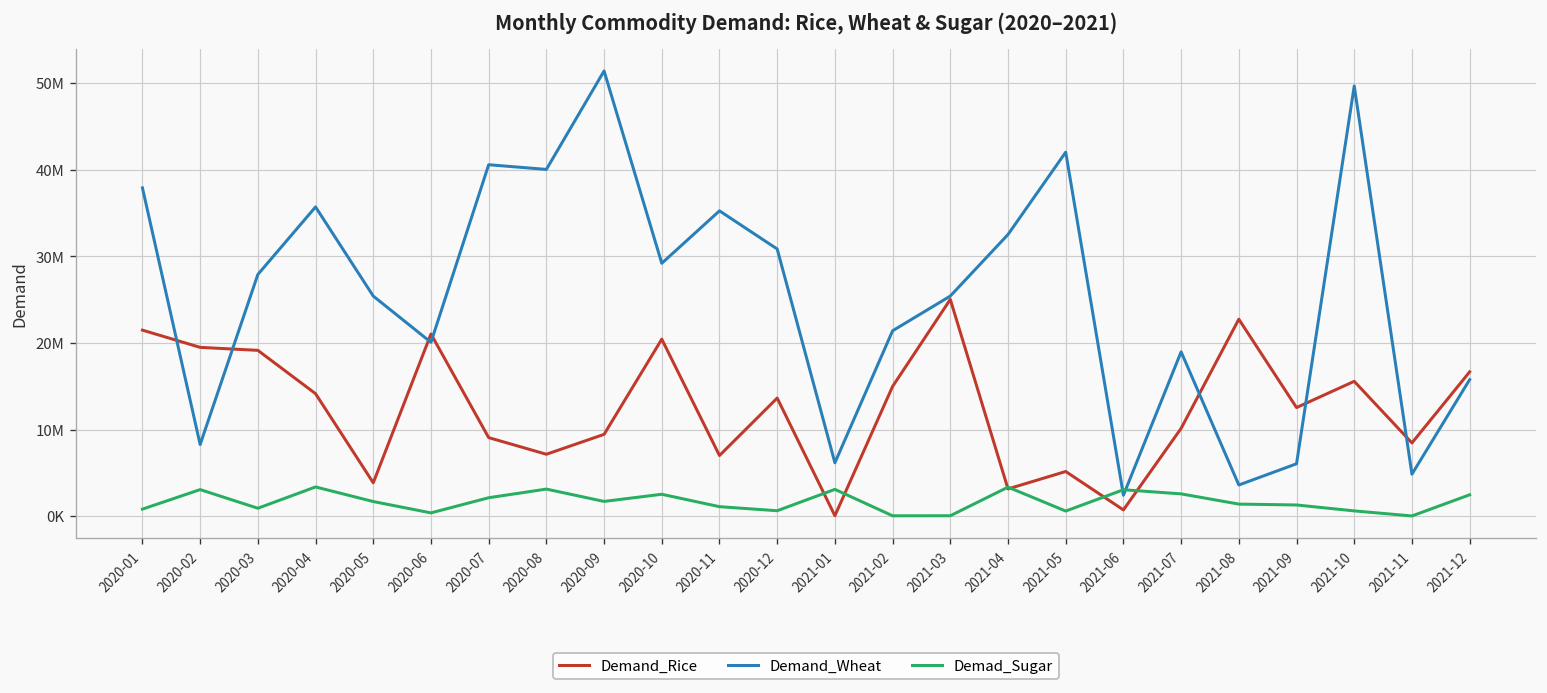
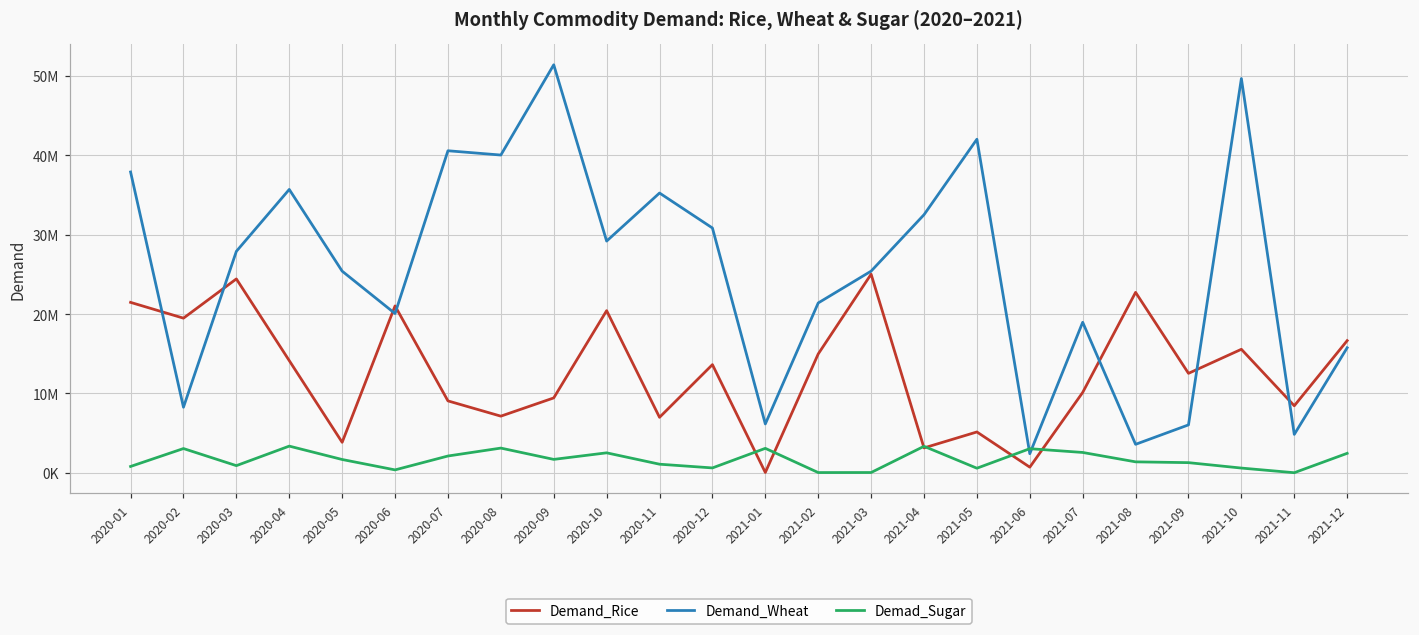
Demand_Rice, 2020-03: 19000000 -> 24000000
